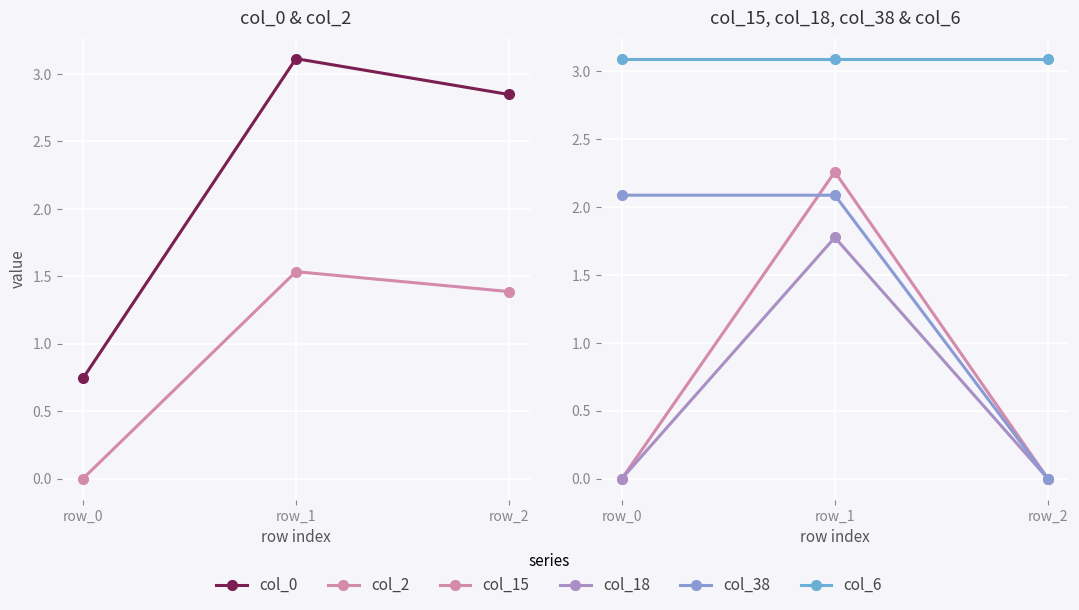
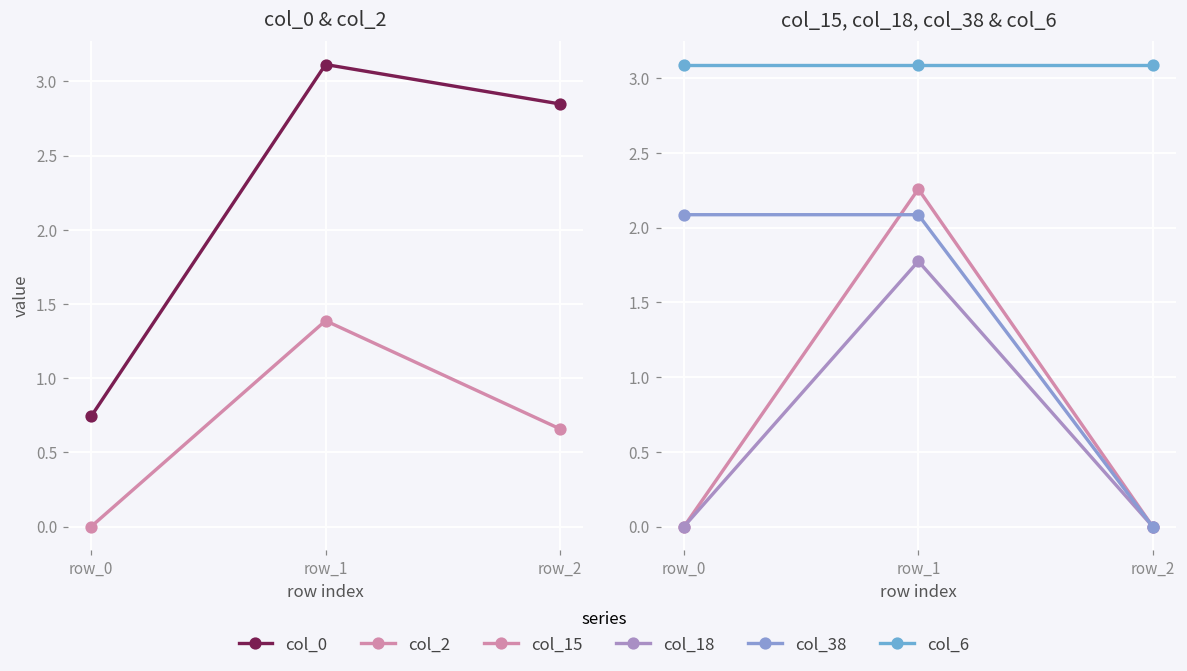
col_0 & col_2, col_2, row_1: 1.53 -> 1.39
col_0 & col_2, col_2, row_2: 1.39 -> 0.66
